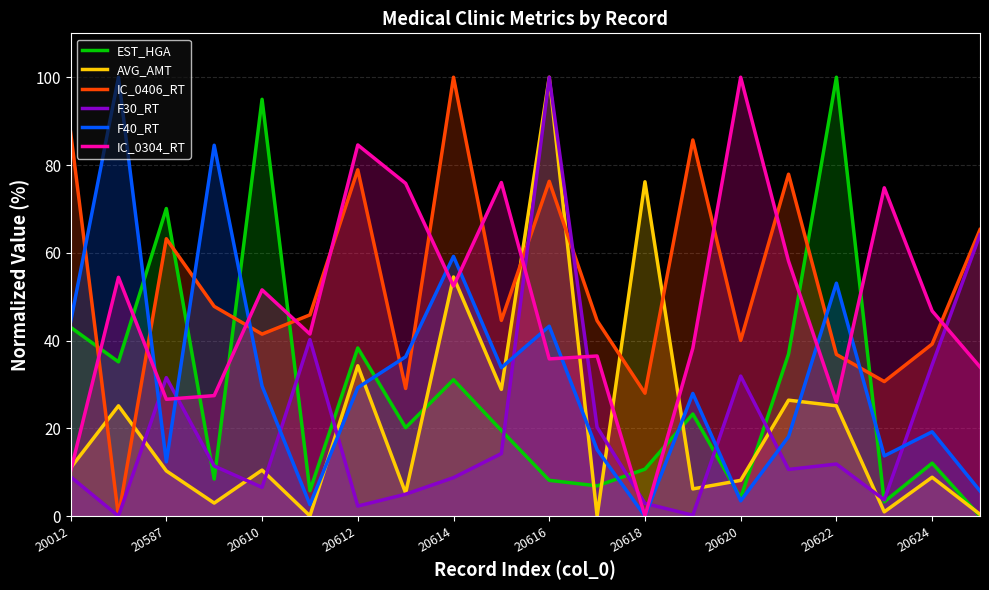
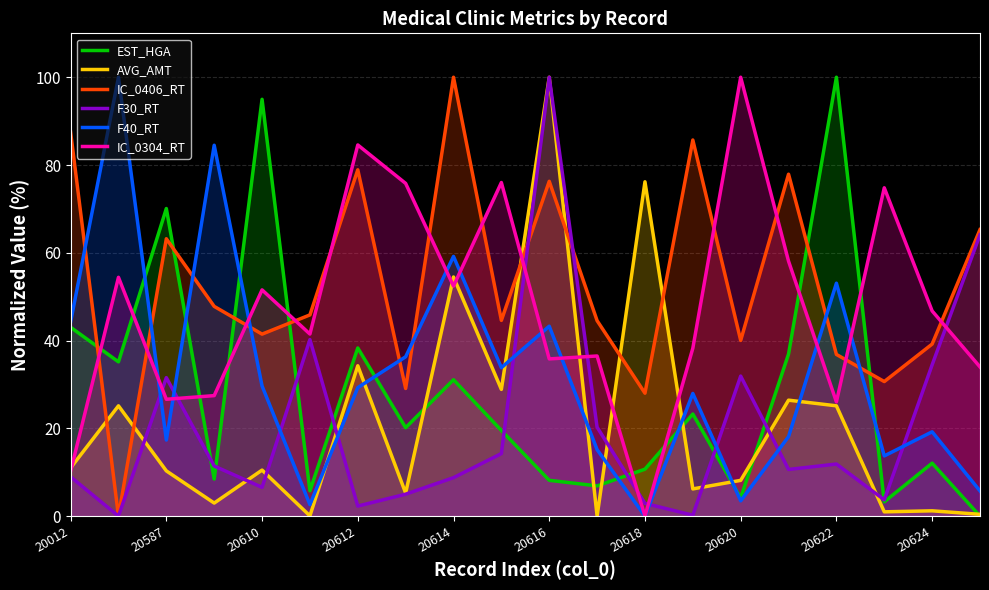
F40_RT, 20587: 12 -> 17
AVG_AMT, 20624: 9 -> 1
